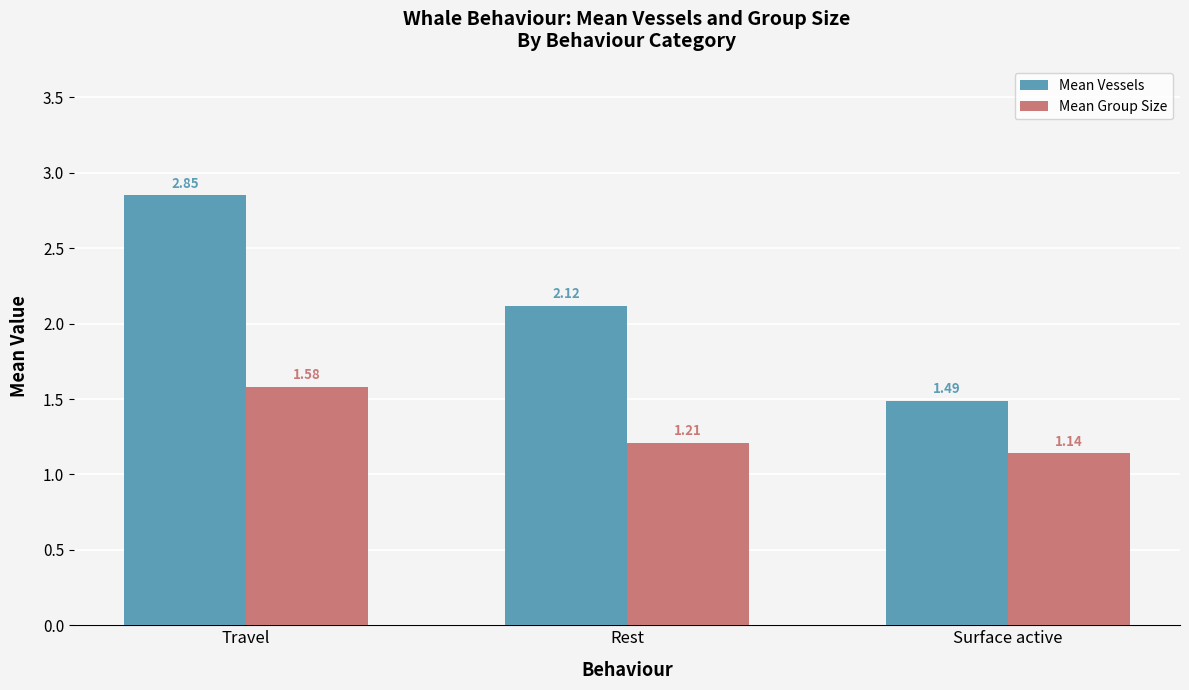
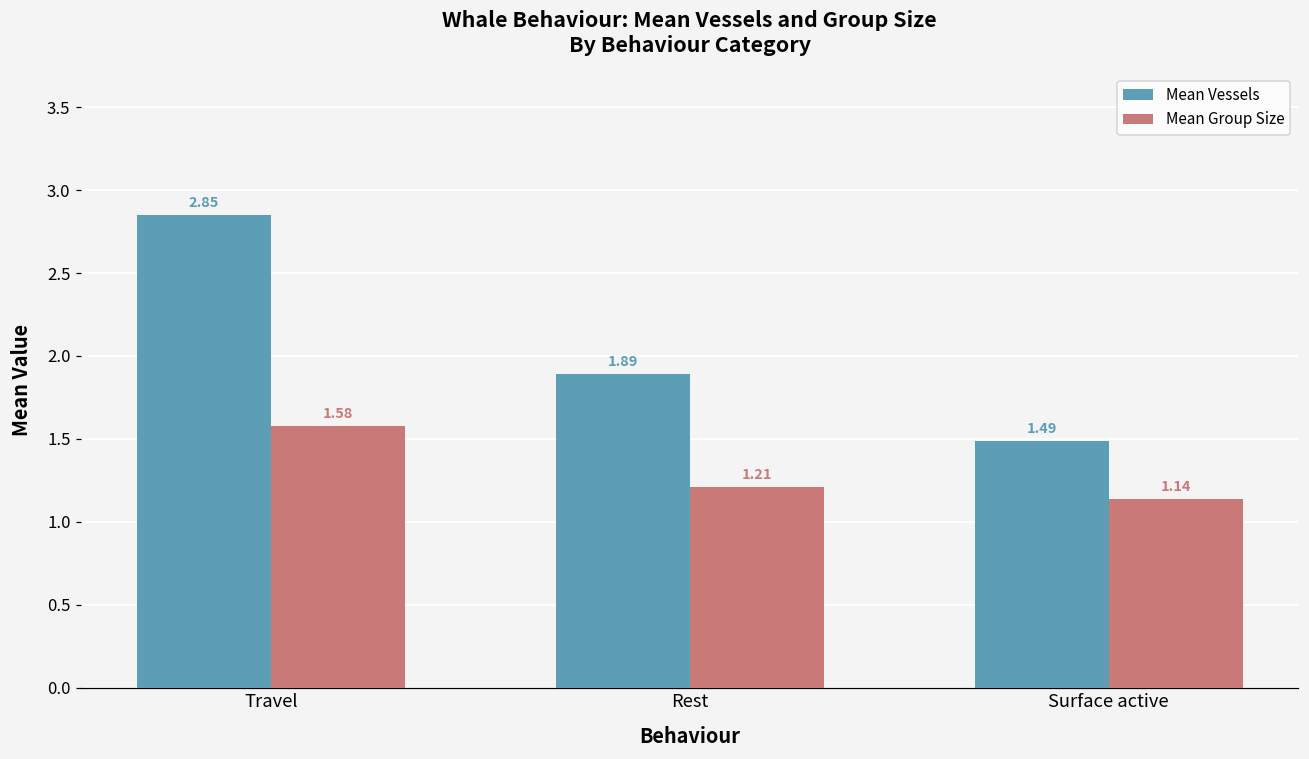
Mean Vessels, Rest: 2.12 -> 1.89
